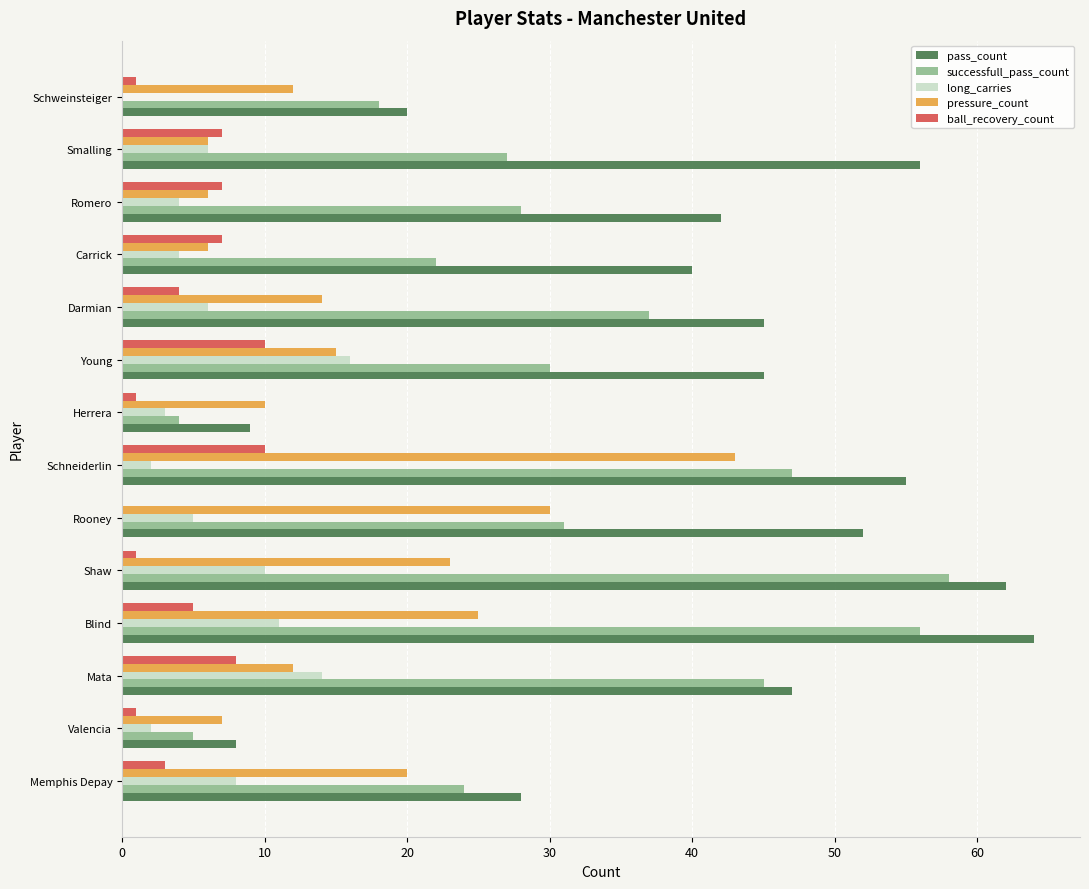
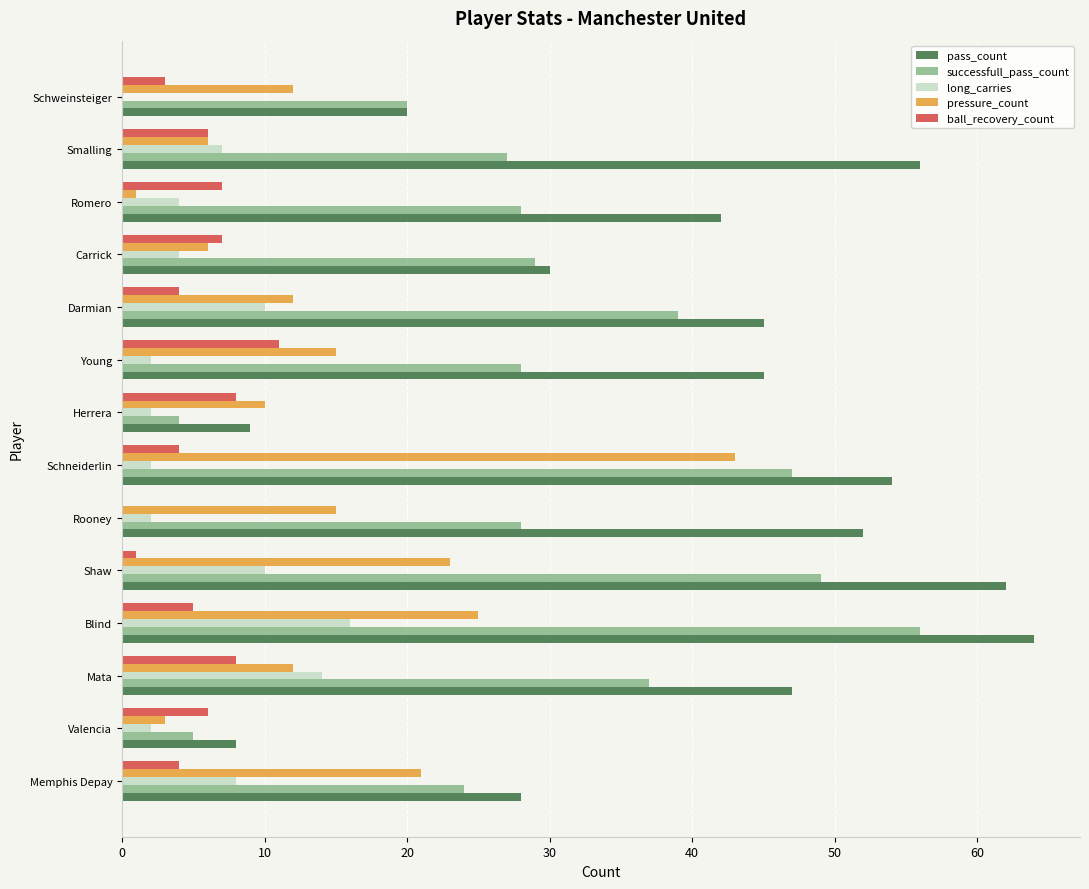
ball_recovery_count, Schweinsteiger: 1 -> 3
successfull_pass_count, Schweinsteiger: 18 -> 20
ball_recovery_count, Smalling: 7 -> 6
long_carries, Smalling: 6 -> 7
pressure_count, Romero: 6 -> 1
successfull_pass_count, Carrick: 22 -> 29
pass_count, Carrick: 40 -> 30
pressure_count, Darmian: 14 -> 12
long_carries, Darmian: 6 -> 10
successfull_pass_count, Darmian: 37 -> 39
ball_recovery_count, Young: 10 -> 11
long_carries, Young: 16 -> 2
successfull_pass_count, Young: 30 -> 28
ball_recovery_count, Herrera: 1 -> 8
long_carries, Herrera: 3 -> 2
ball_recovery_count, Schneiderlin: 10 -> 4
pass_count, Schneiderlin: 55 -> 54
pressure_count, Rooney: 30 -> 15
long_carries, Rooney: 5 -> 2
successfull_pass_count, Rooney: 31 -> 28
successfull_pass_count, Shaw: 58 -> 49
long_carries, Blind: 11 -> 16
successfull_pass_count, Mata: 45 -> 37
ball_recovery_count, Valencia: 1 -> 6
pressure_count, Valencia: 7 -> 3
ball_recovery_count, Memphis Depay: 3 -> 4
pressure_count, Memphis Depay: 20 -> 21
